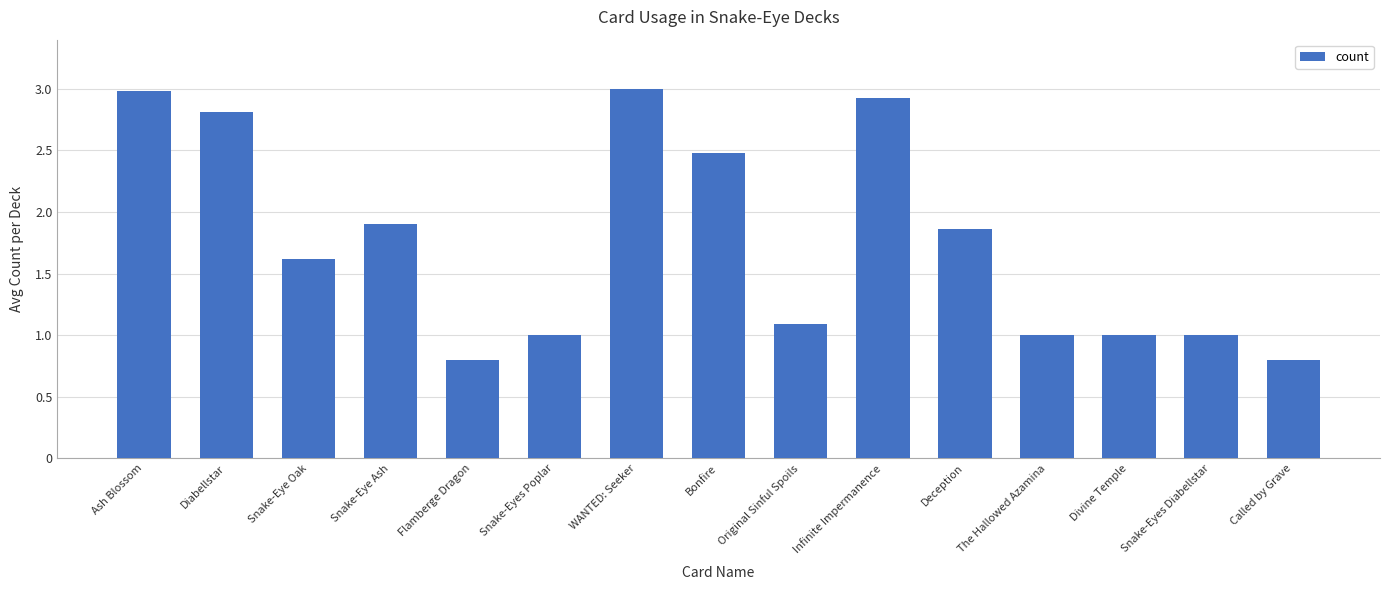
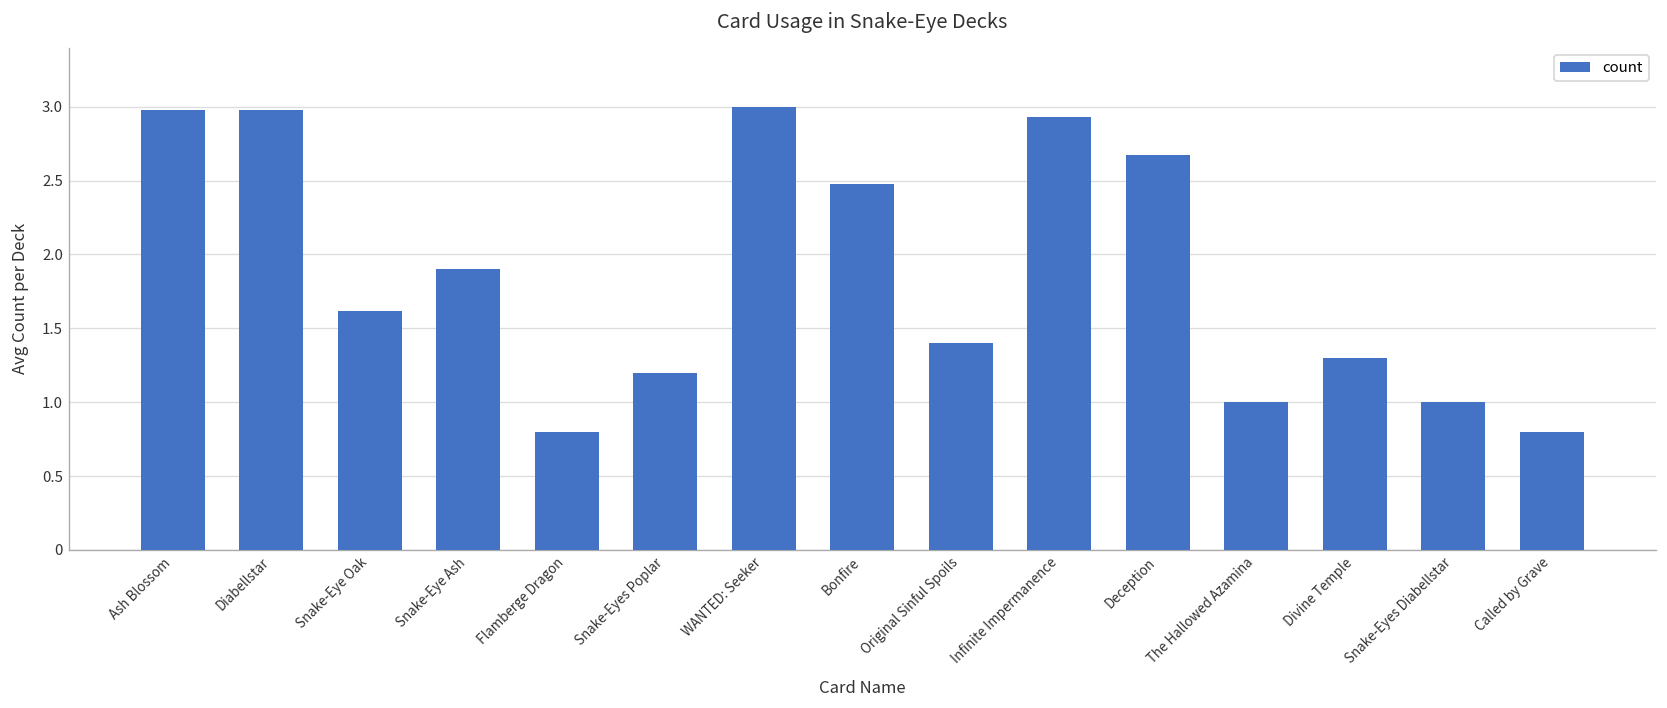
Diabellstar: 2.81 -> 2.98
Snake-Eyes Poplar: 1.0 -> 1.2
Original Sinful Spoils: 1.09 -> 1.40
Deception: 1.86 -> 2.67
Divine Temple: 1.0 -> 1.3
